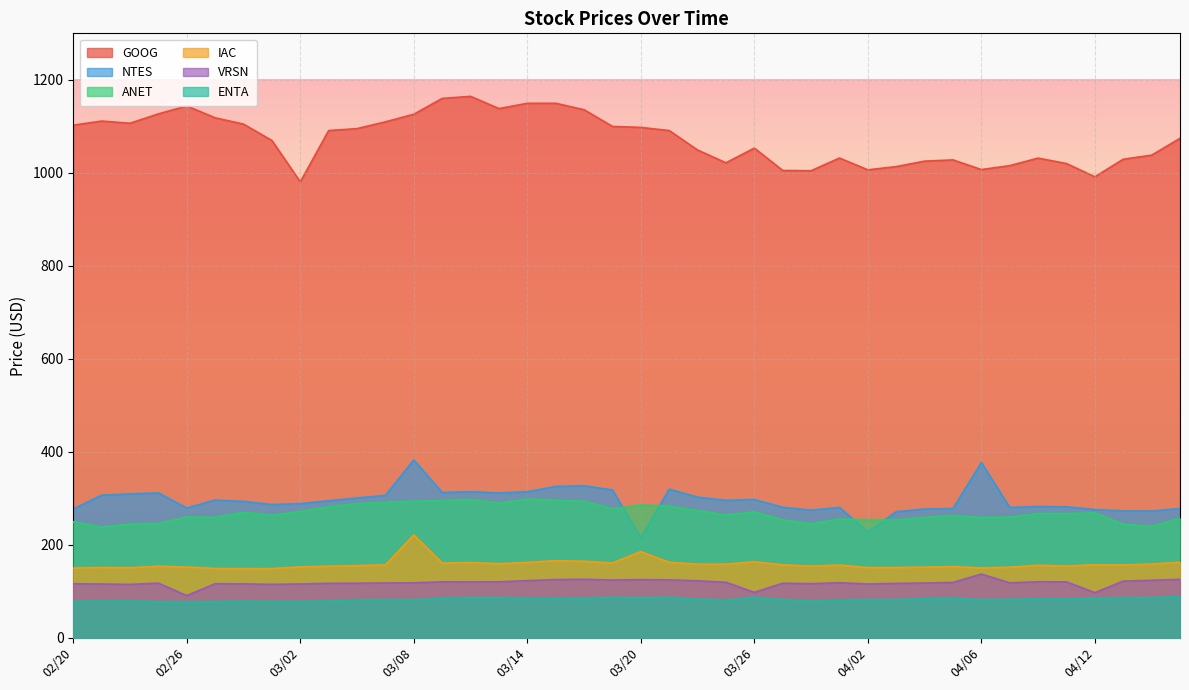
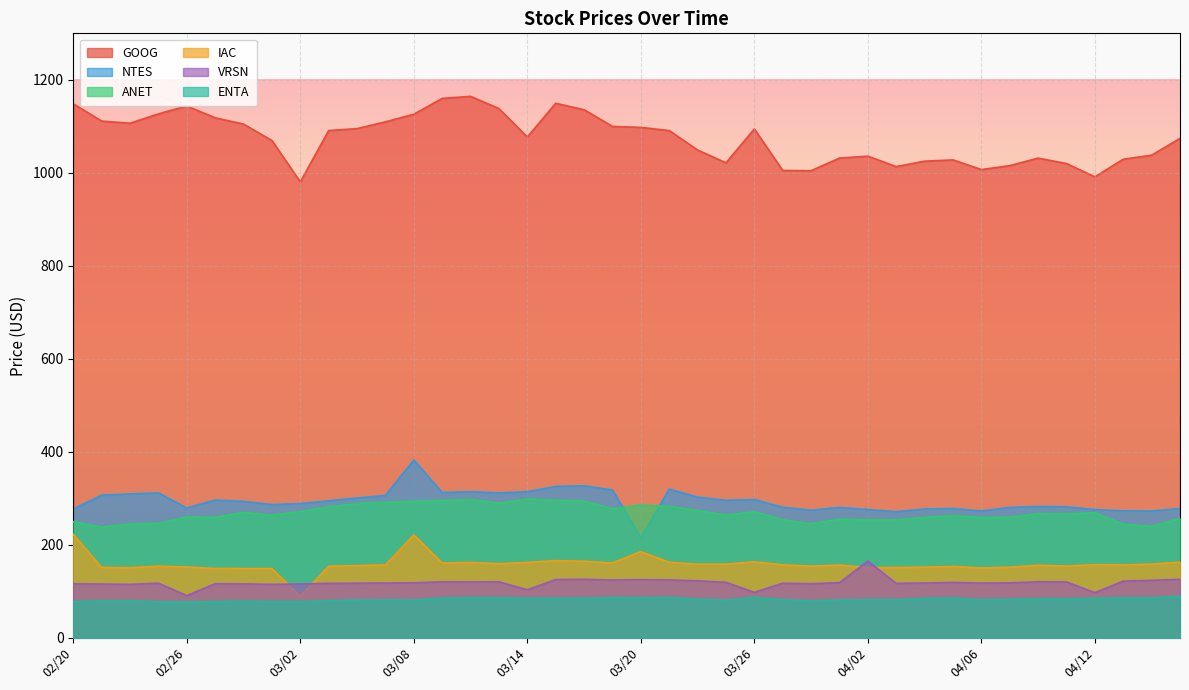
GOOG, 02/20: 1100 -> 1150
IAC, 02/20: 150 -> 220
IAC, 03/02: 150 -> 90
GOOG, 03/14: 1150 -> 1080
VRSN, 03/14: 120 -> 100
GOOG, 03/26: 1050 -> 1090
GOOG, 04/02: 1010 -> 1040
NTES, 04/02: 230 -> 280
VRSN, 04/02: 120 -> 160
NTES, 04/06: 380 -> 270
VRSN, 04/06: 140 -> 120
